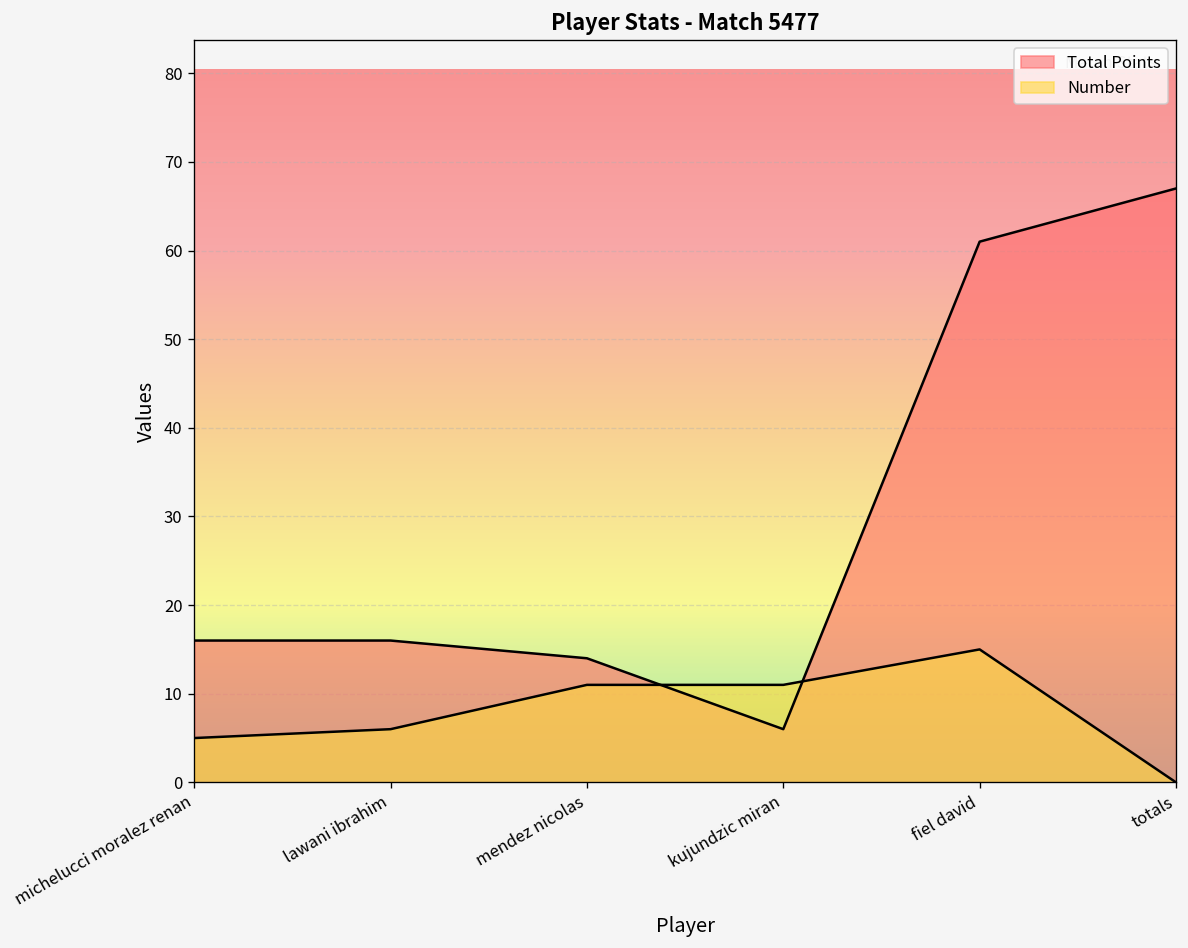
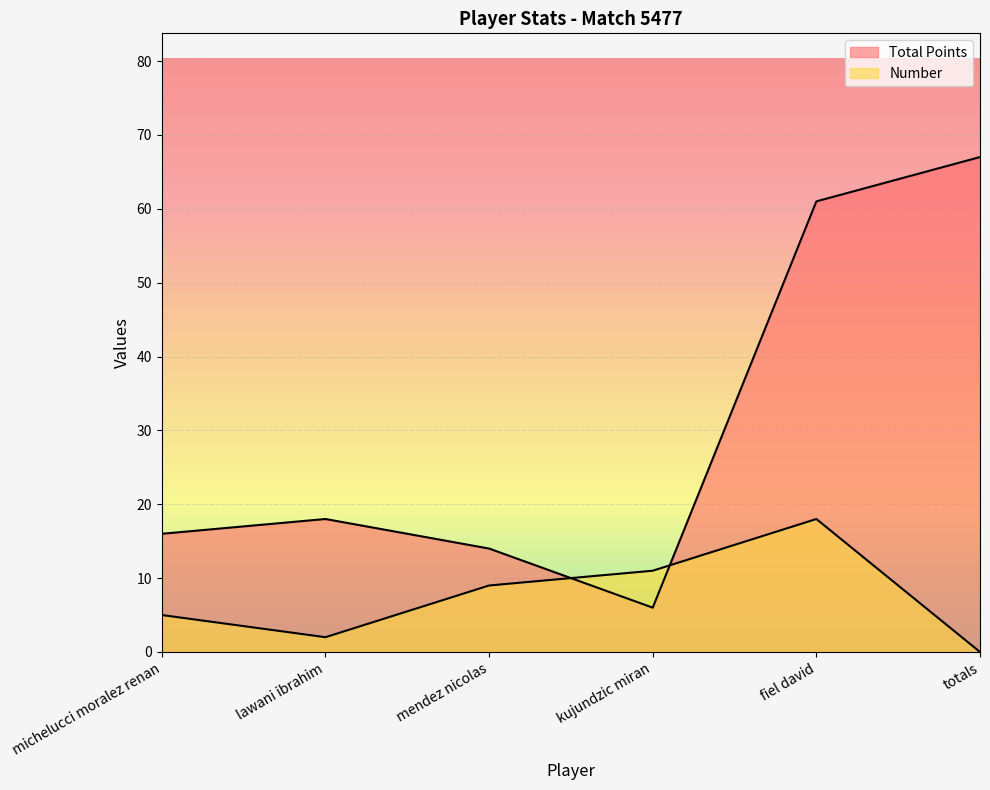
Total Points, lawani ibrahim: 16 -> 18
Number, lawani ibrahim: 6 -> 2
Number, mendez nicolas: 11 -> 9
Number, fiel david: 15 -> 18
